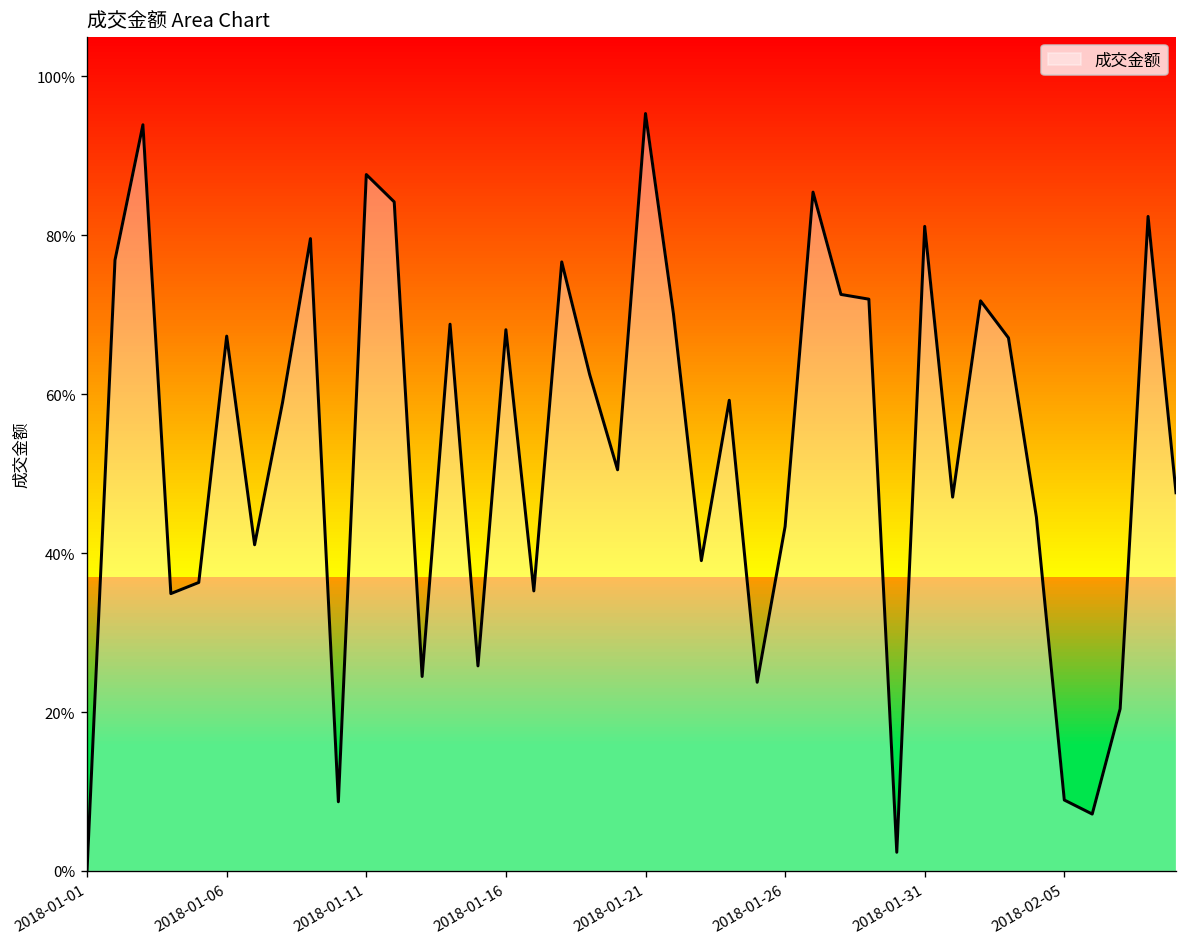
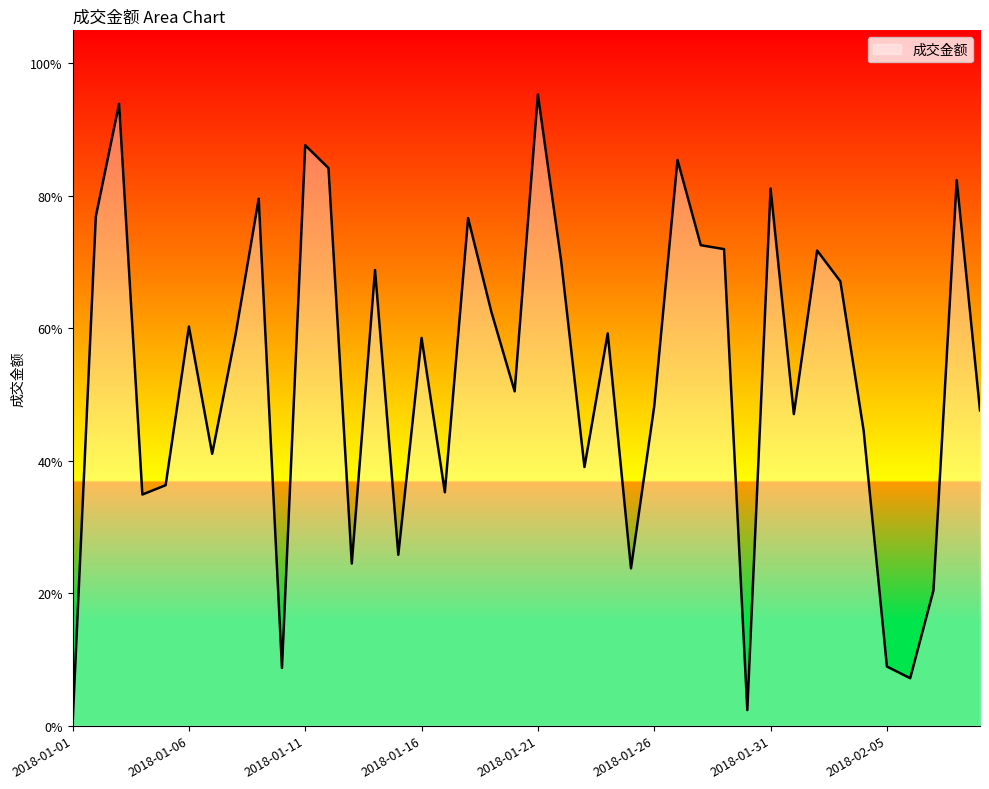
2018-01-06: 67% -> 60%
2018-01-16: 68% -> 59%
2018-01-26: 43% -> 48%
